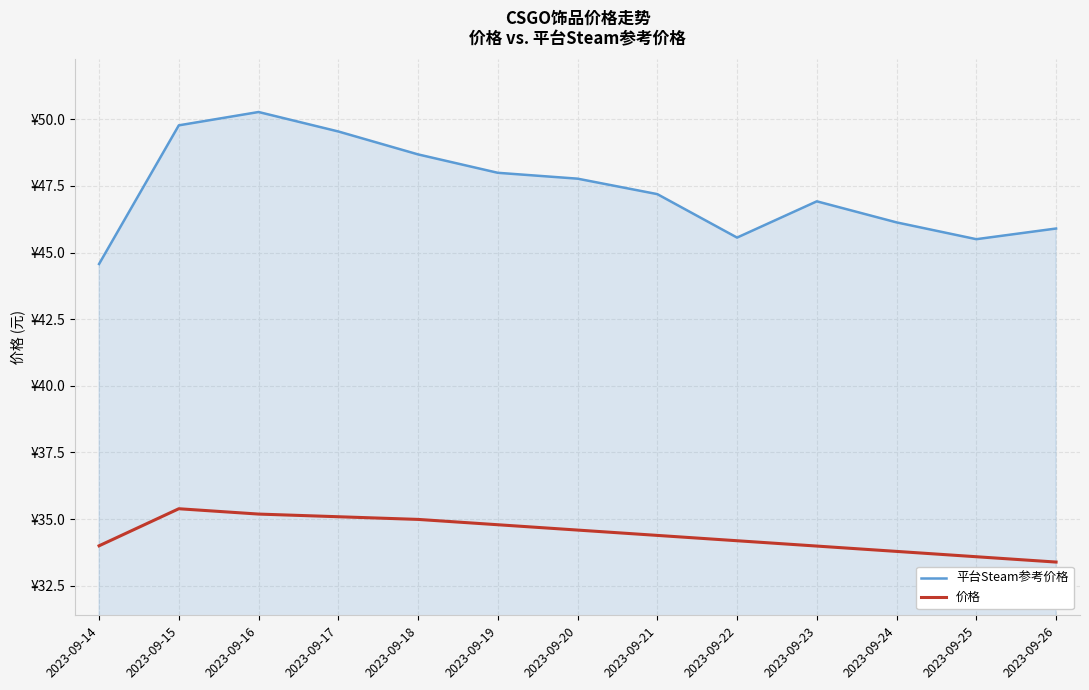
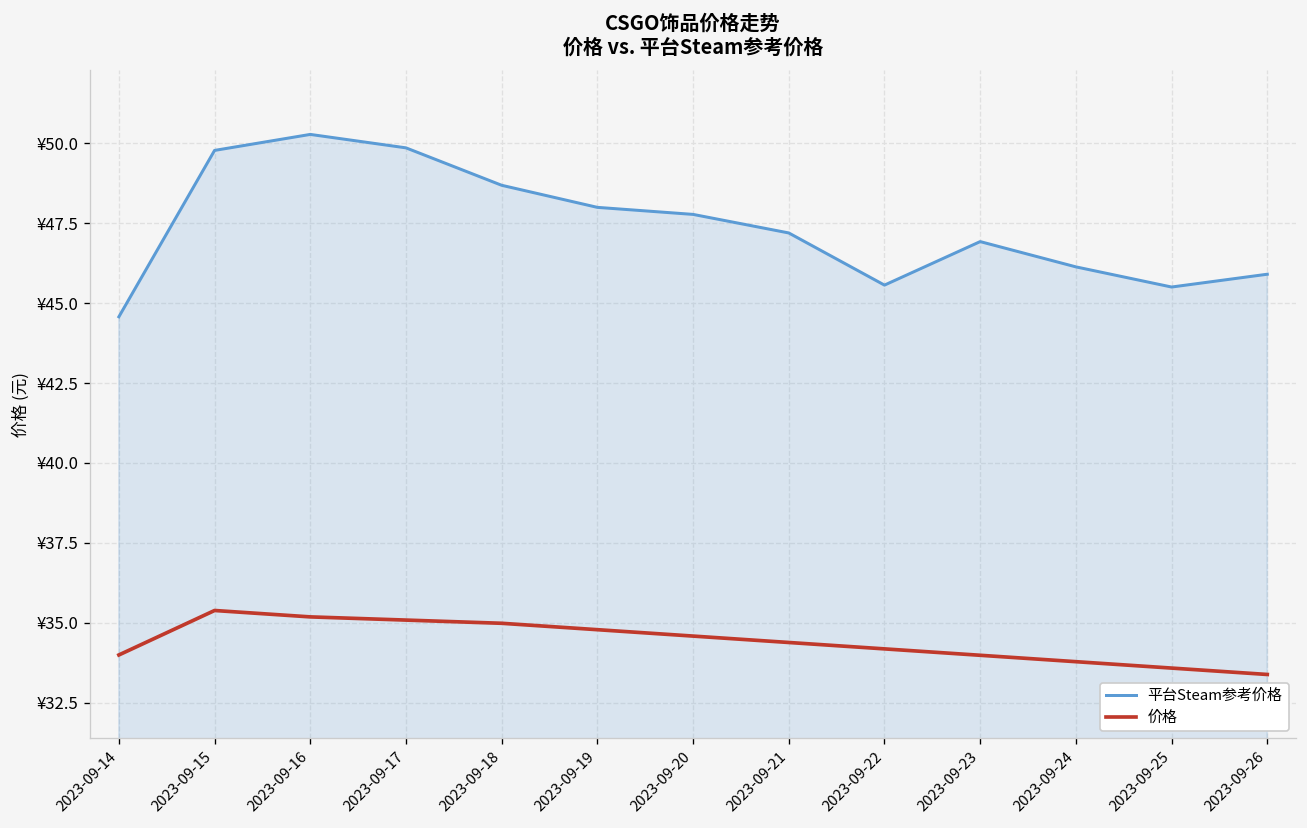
平台Steam参考价格, 2023-09-17: ¥49.5 -> ¥49.9
